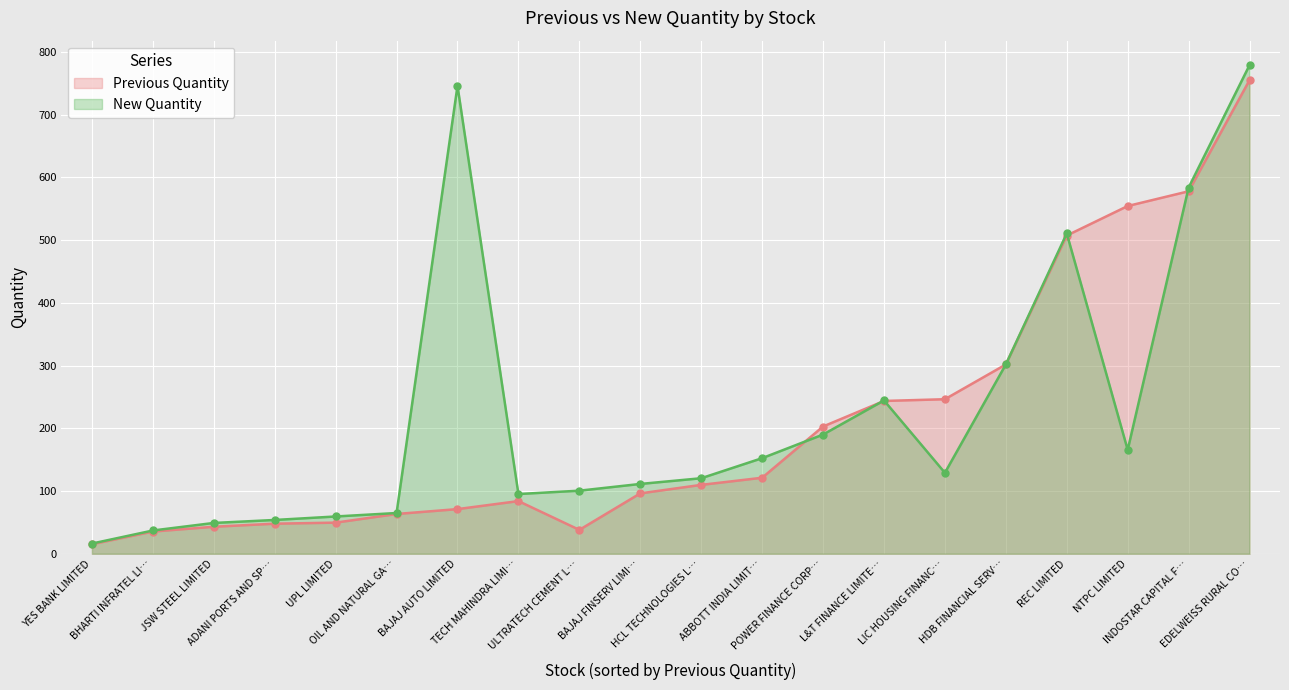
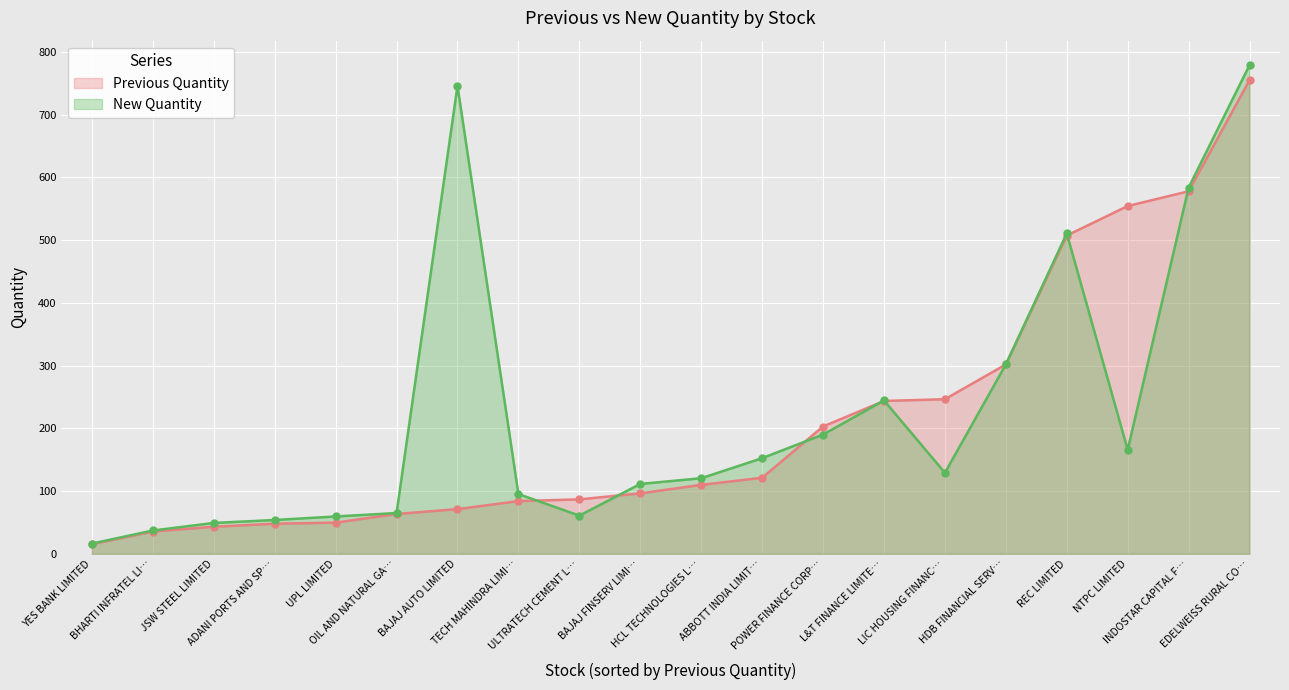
Previous Quantity, ULTRATECH CEMENT L…: 40 -> 90
New Quantity, ULTRATECH CEMENT L…: 100 -> 60
